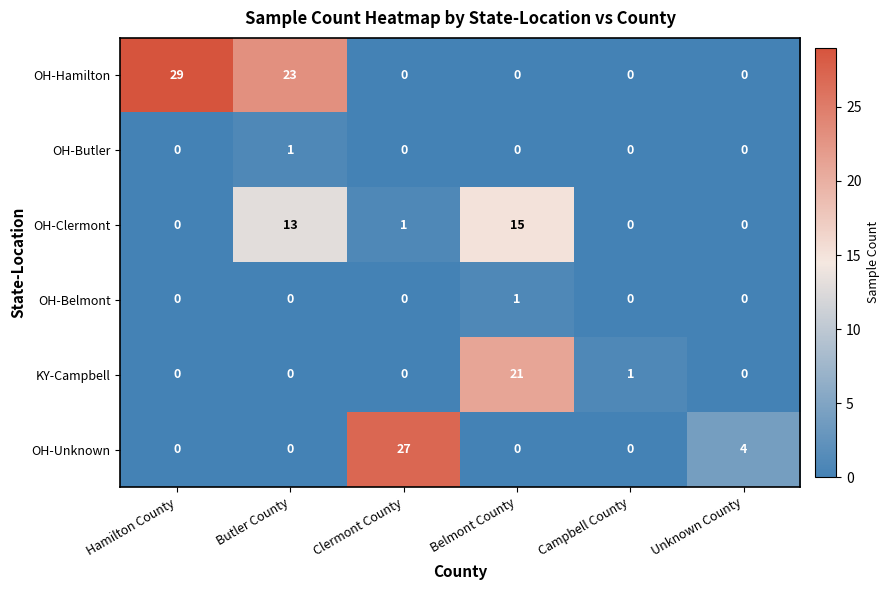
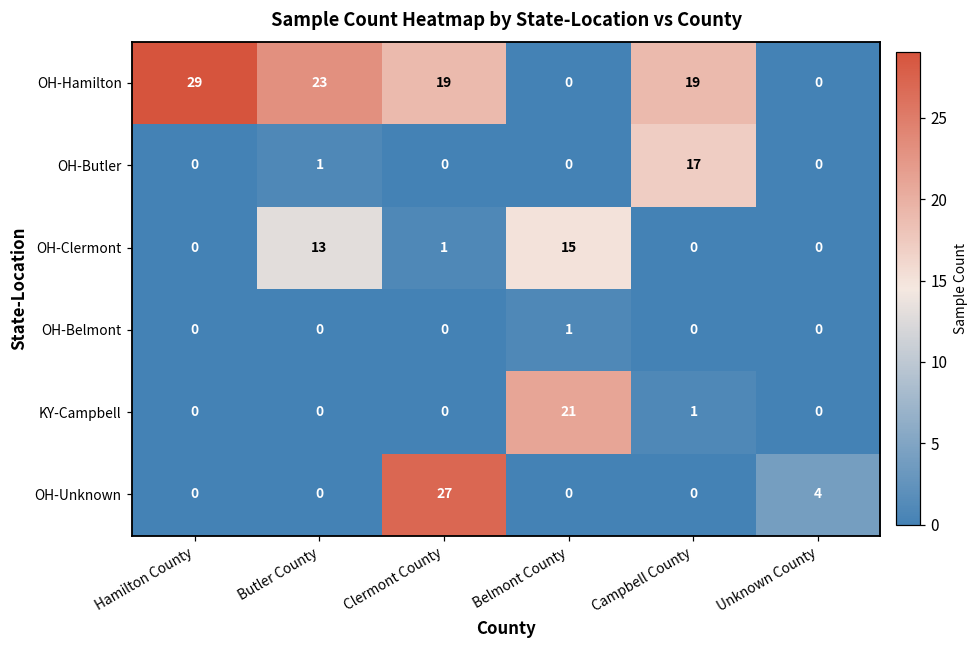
OH-Hamilton, Clermont County: 0 -> 19
OH-Hamilton, Campbell County: 0 -> 19
OH-Butler, Campbell County: 0 -> 17
